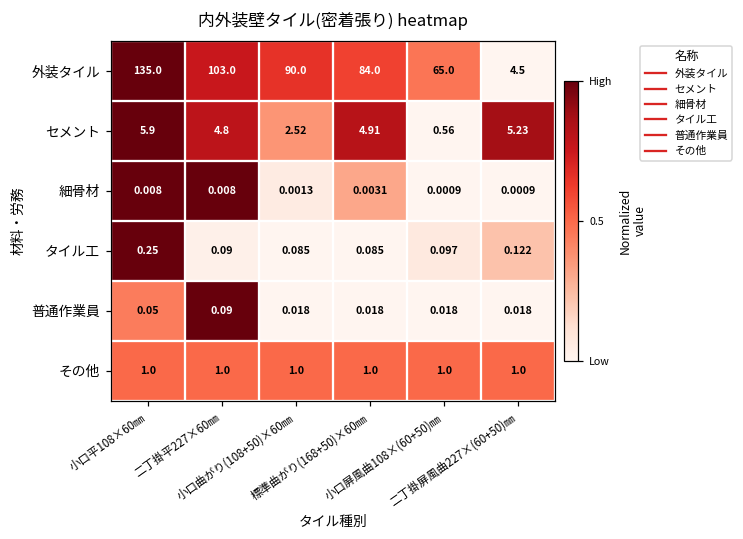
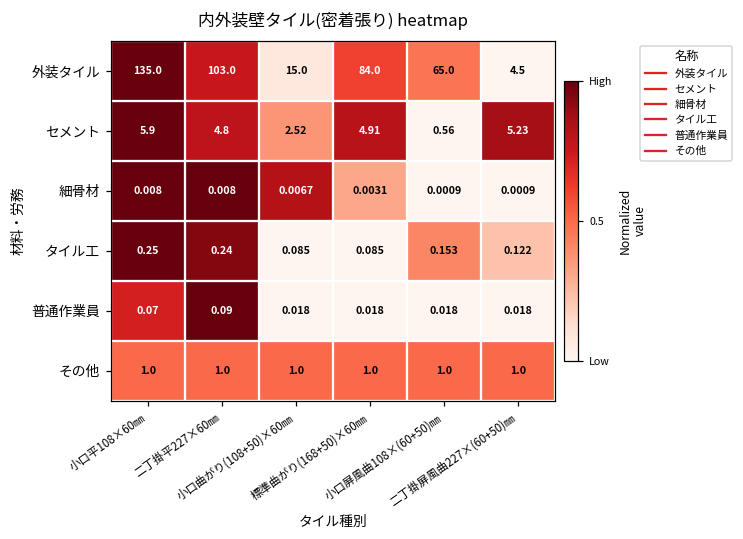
外装タイル, 小口曲がり(108+50)×60㎜: 90.0 -> 15.0
細骨材, 小口曲がり(108+50)×60㎜: 0.0013 -> 0.0067
タイル工, 二丁掛平227×60㎜: 0.09 -> 0.24
タイル工, 小口屏風曲108×(60+50)㎜: 0.097 -> 0.153
普通作業員, 小口平108×60㎜: 0.05 -> 0.07
